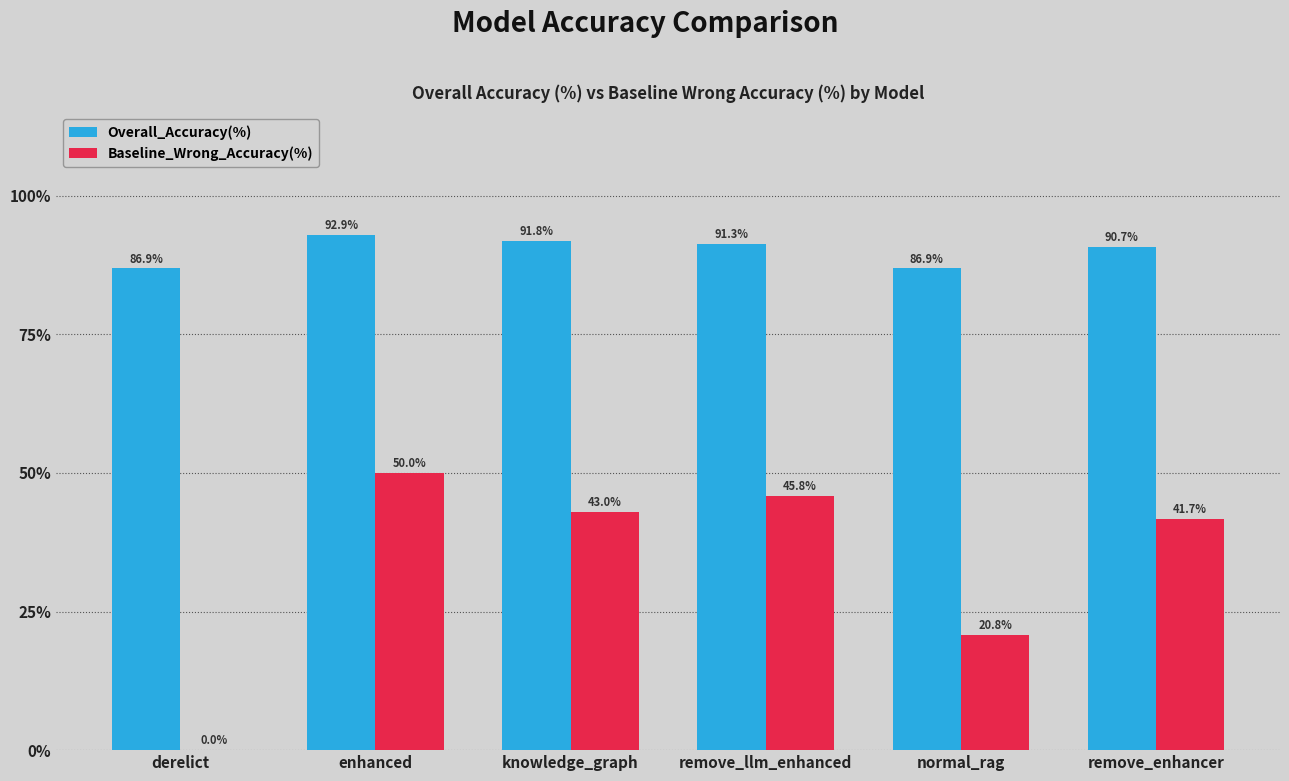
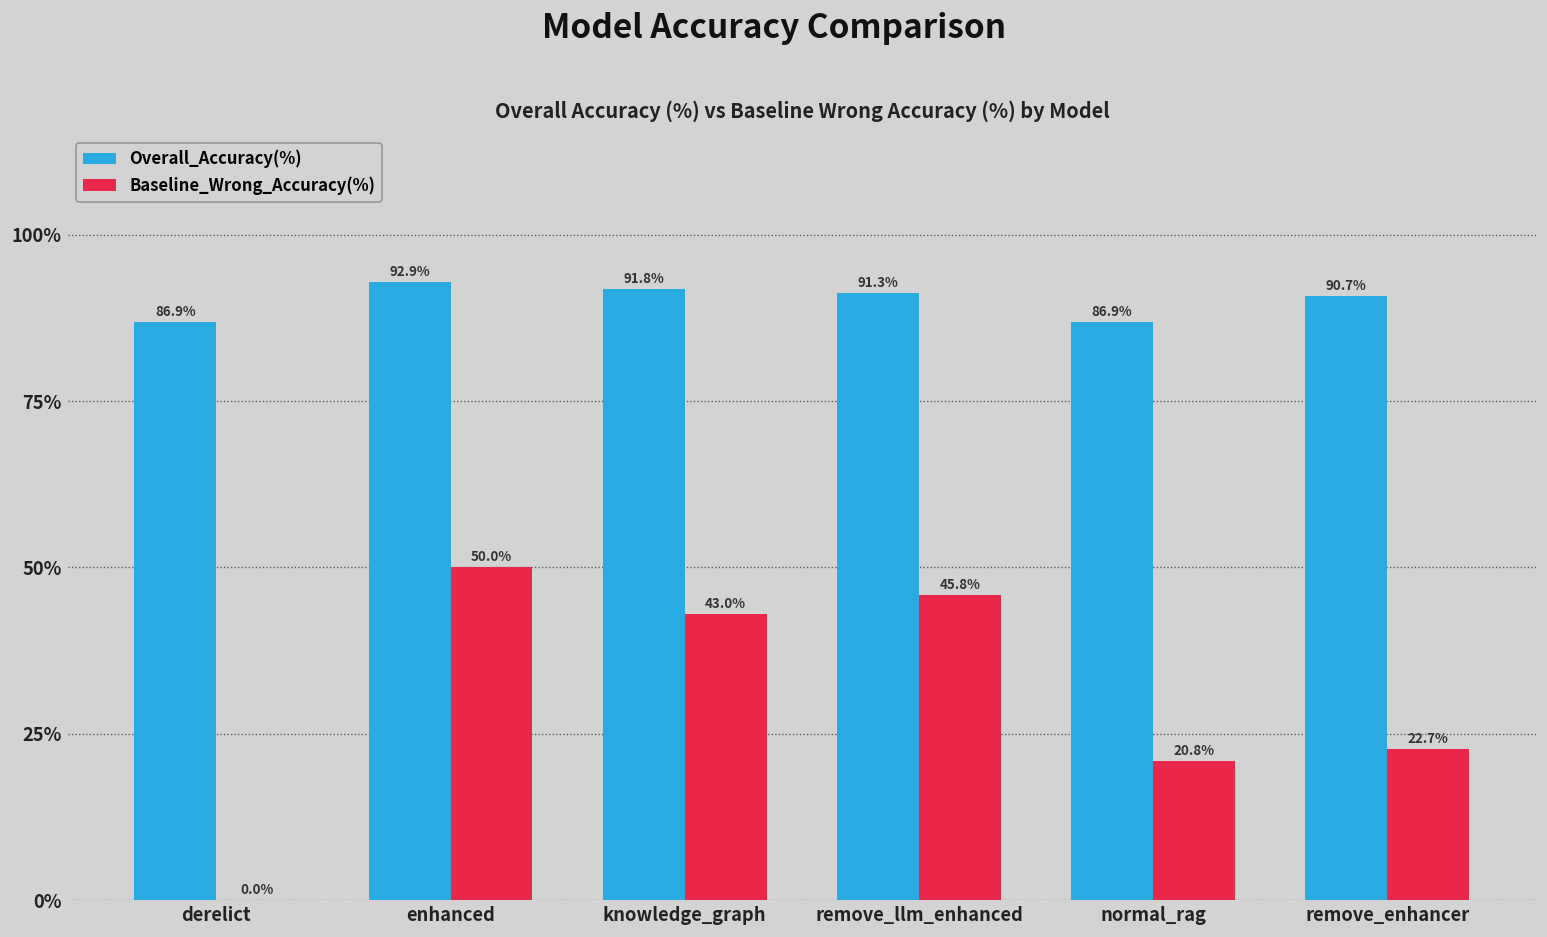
Baseline_Wrong_Accuracy(%), remove_enhancer: 41.7% -> 22.7%
